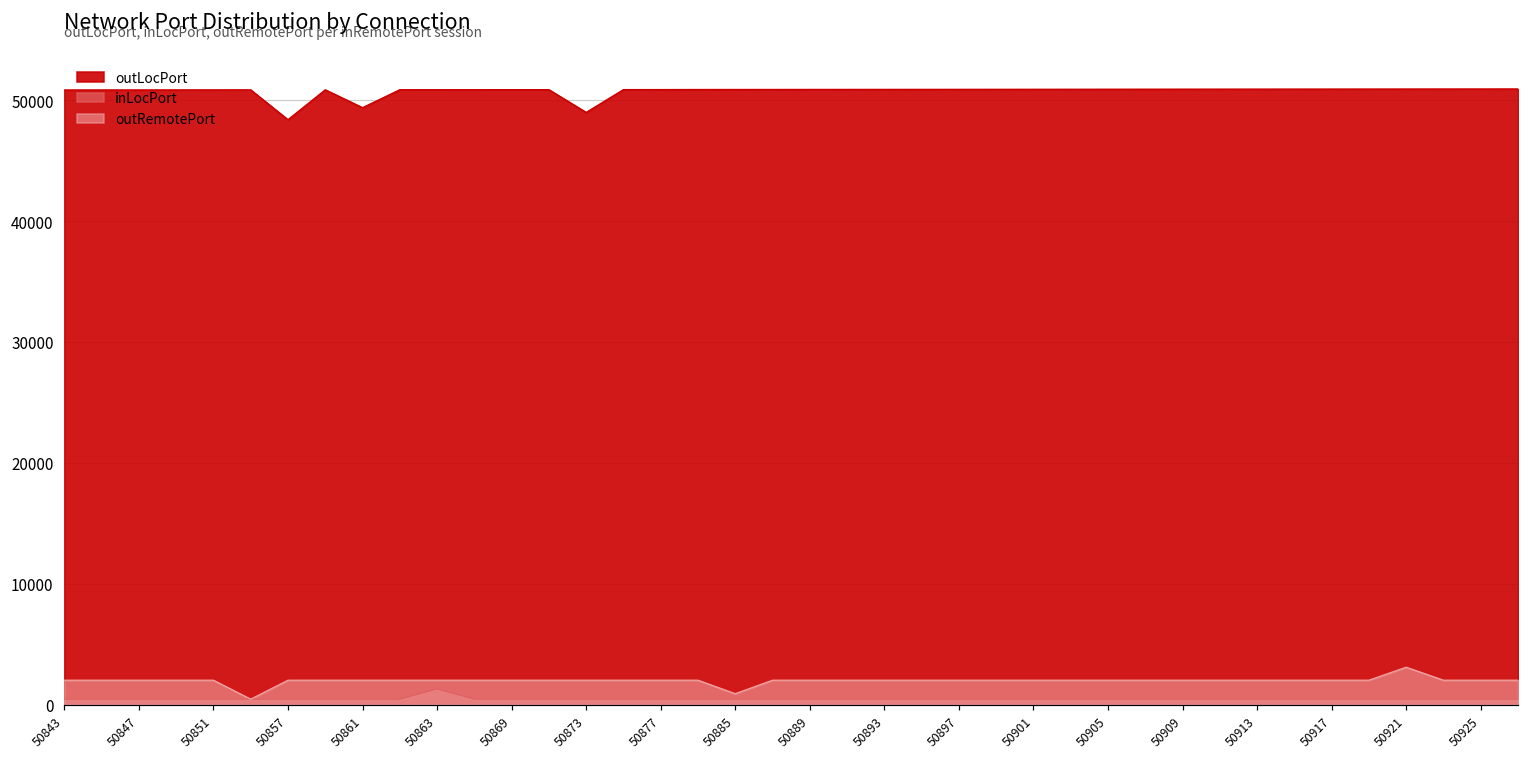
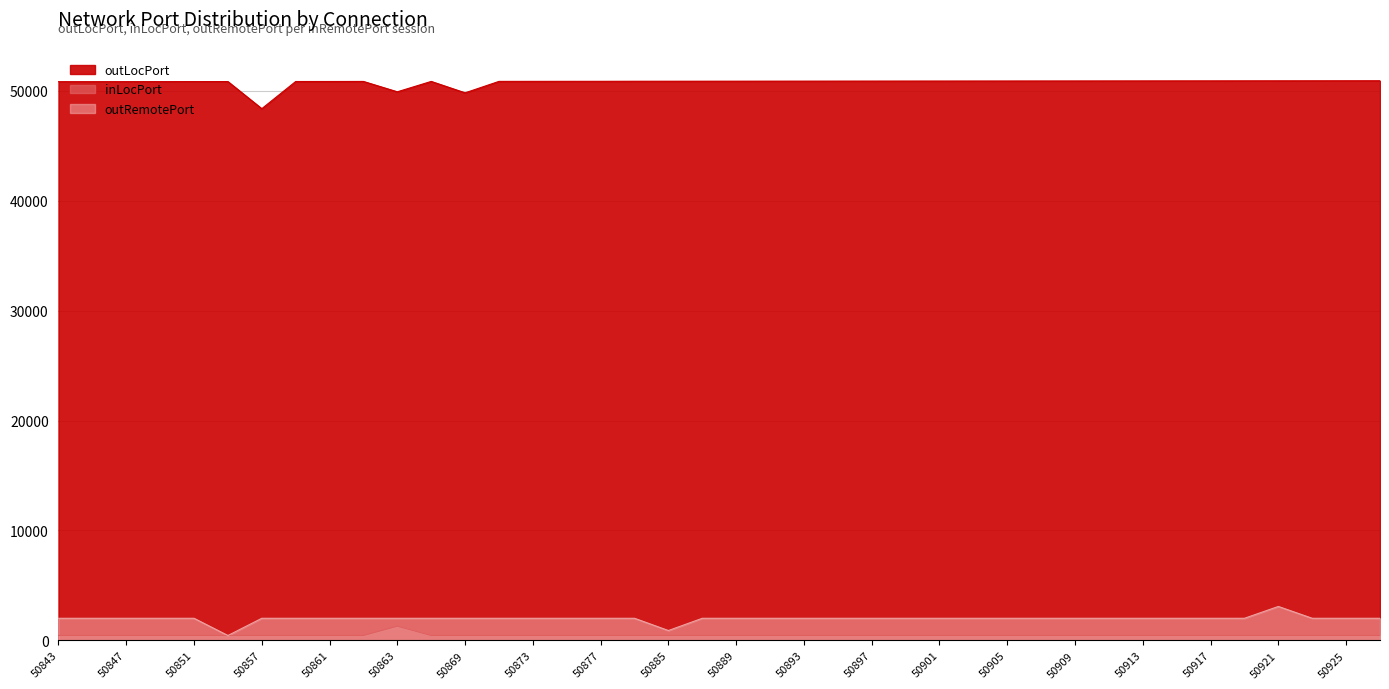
outLocPort, 50861: 49400 -> 50900
outLocPort, 50863: 50900 -> 49900
outLocPort, 50869: 50900 -> 49800
outLocPort, 50873: 49000 -> 50900
